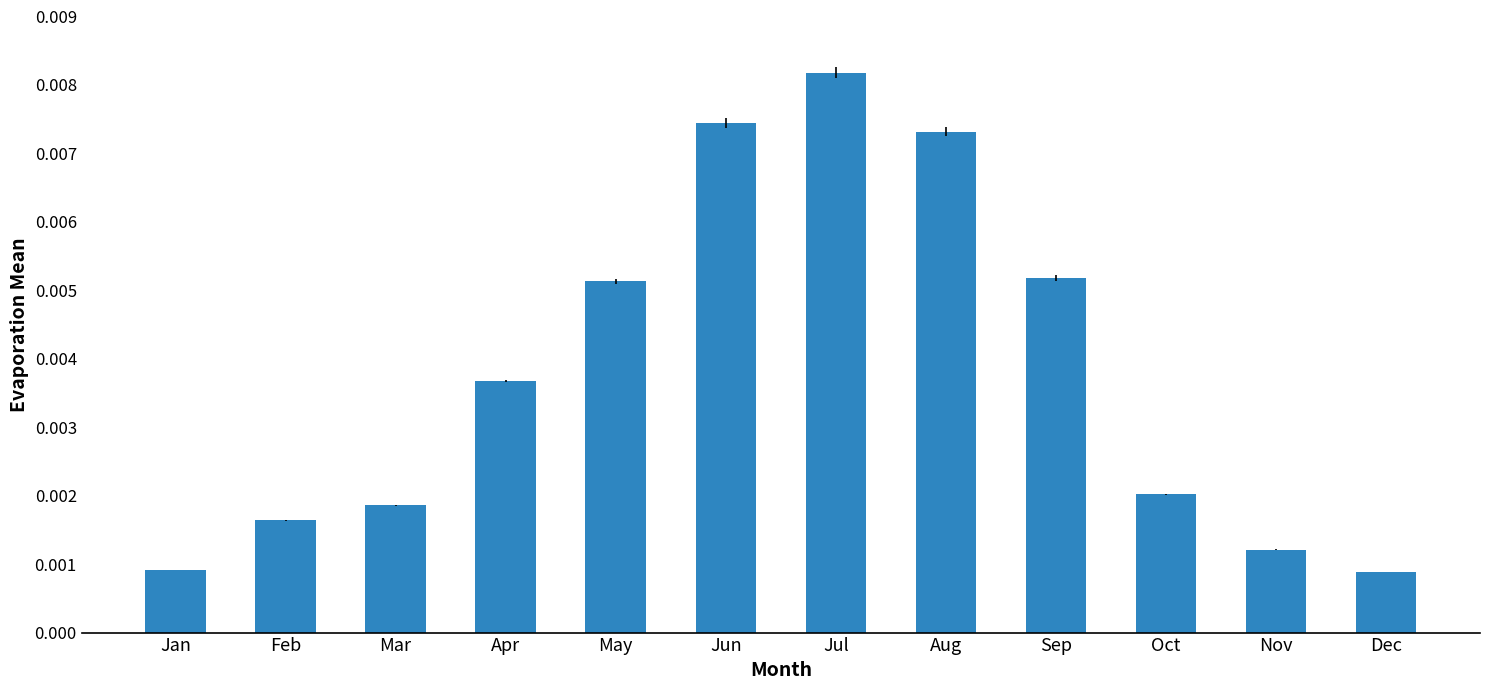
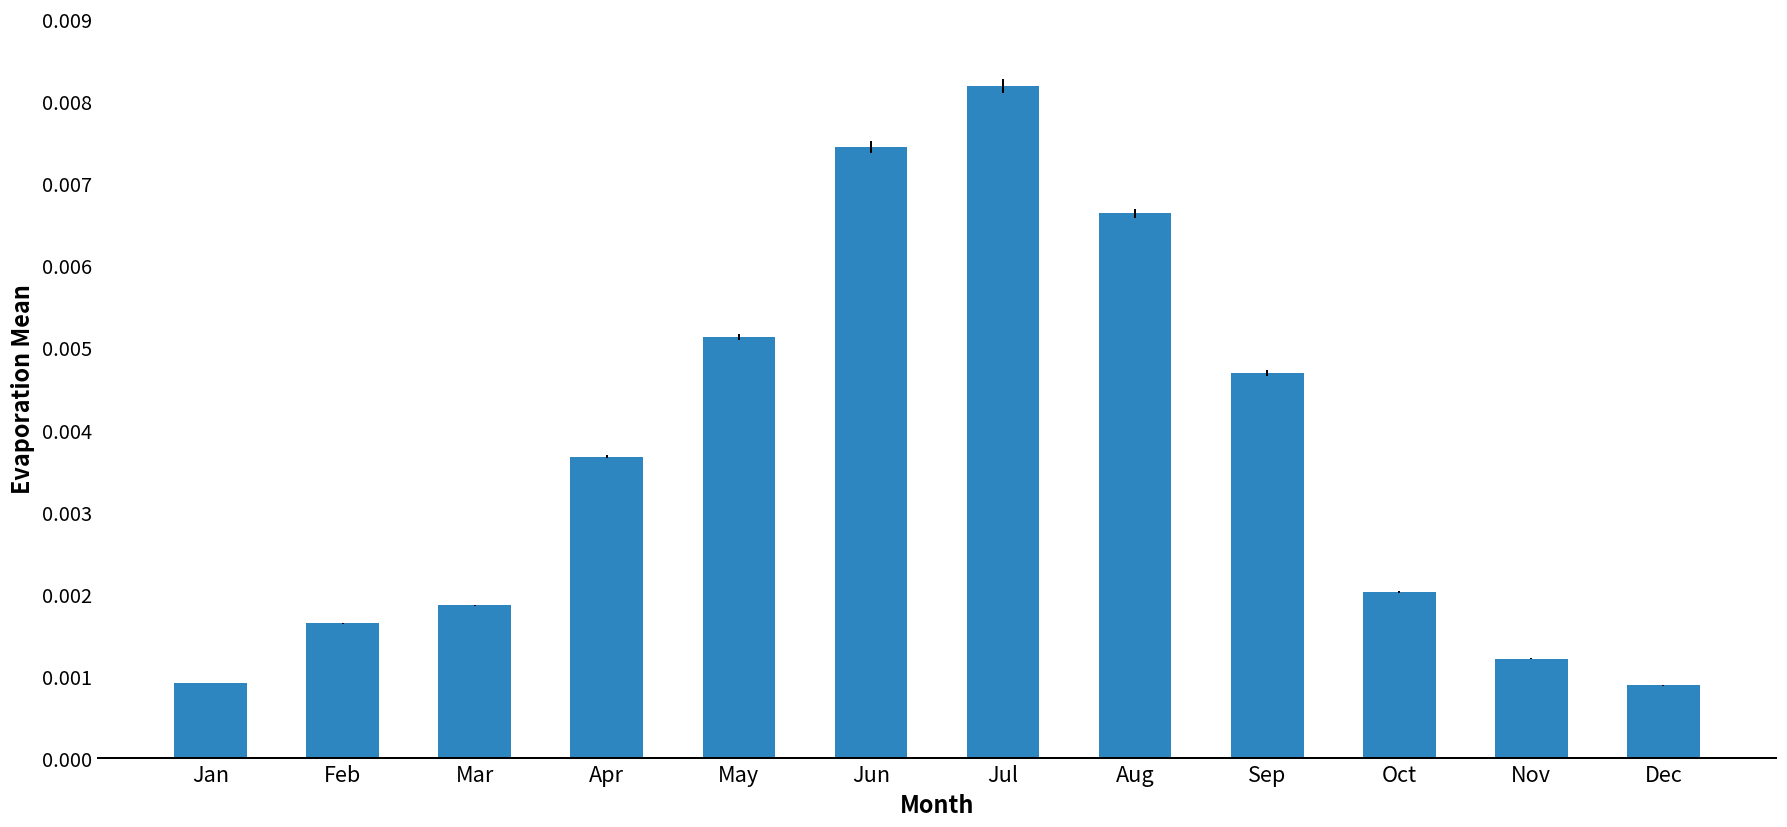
Aug: 0.0073 -> 0.0066
Sep: 0.0052 -> 0.0047
